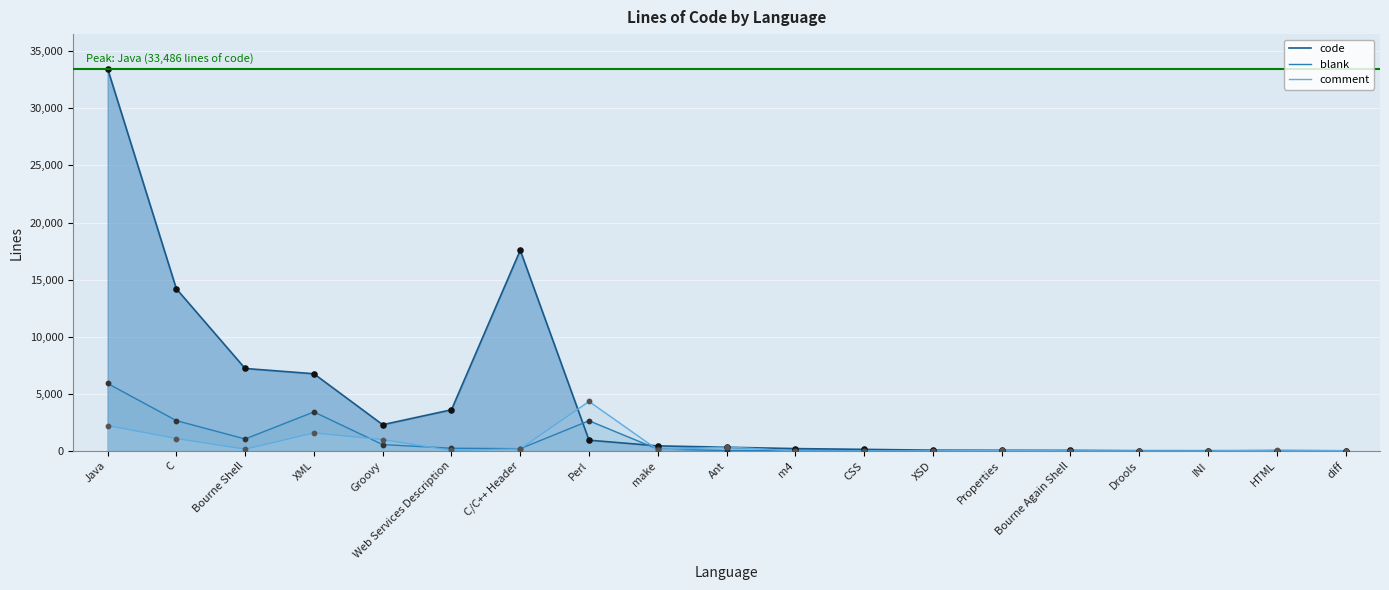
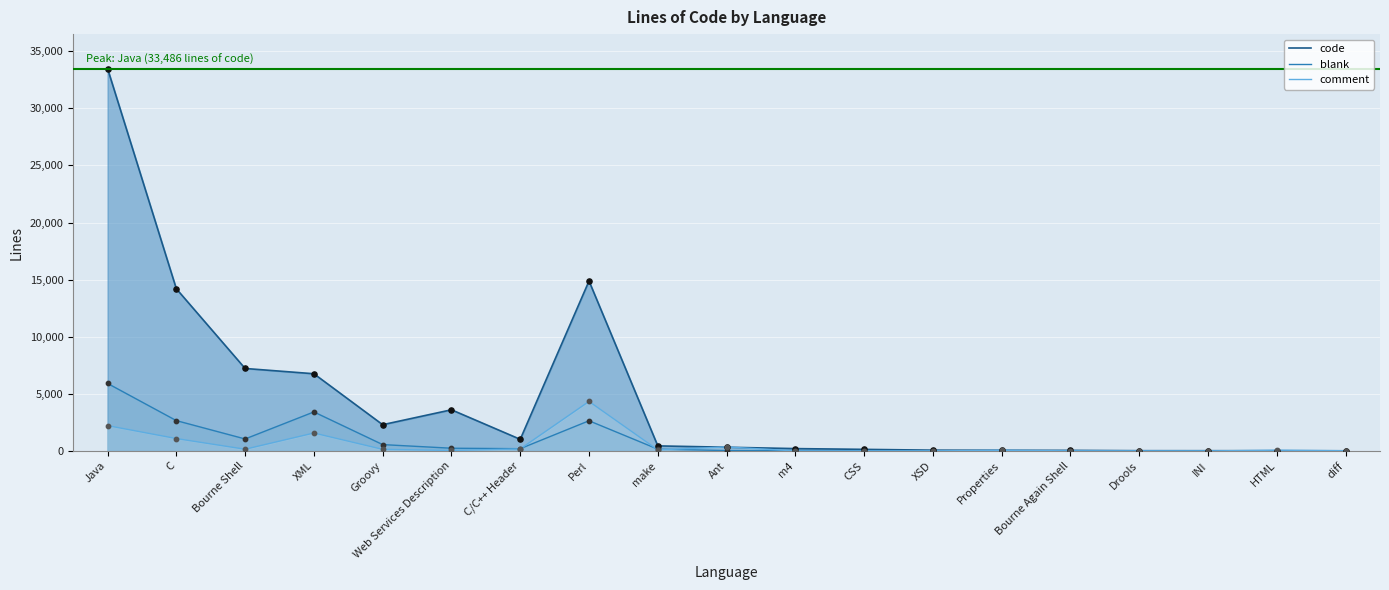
comment, Groovy: 1,000 -> 100
code, C/C++ Header: 17,600 -> 1,000
code, Perl: 900 -> 14,900
